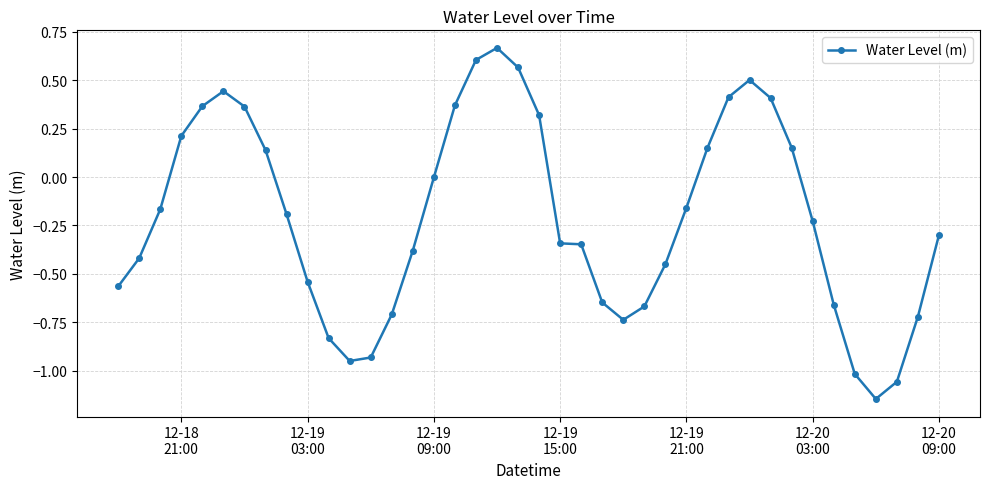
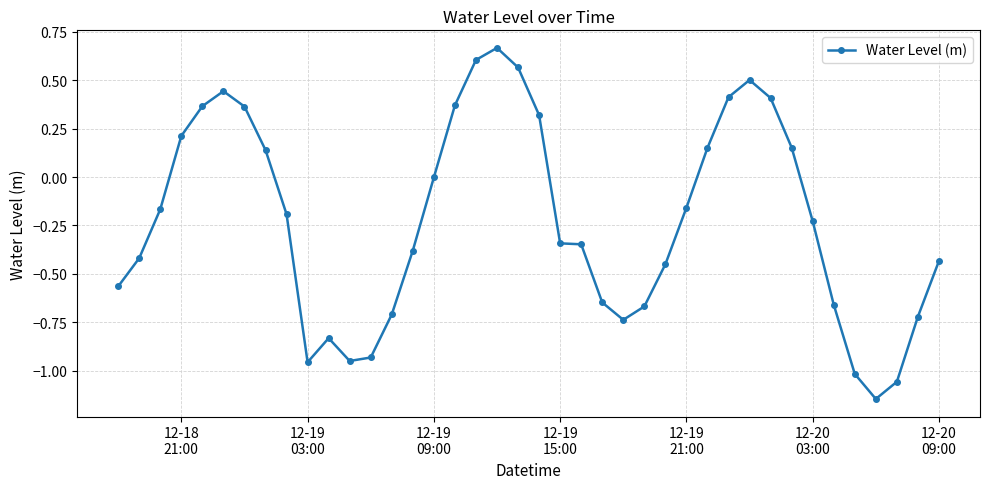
12-19 03:00: -0.54 -> -0.96
12-20 09:00: -0.30 -> -0.43
